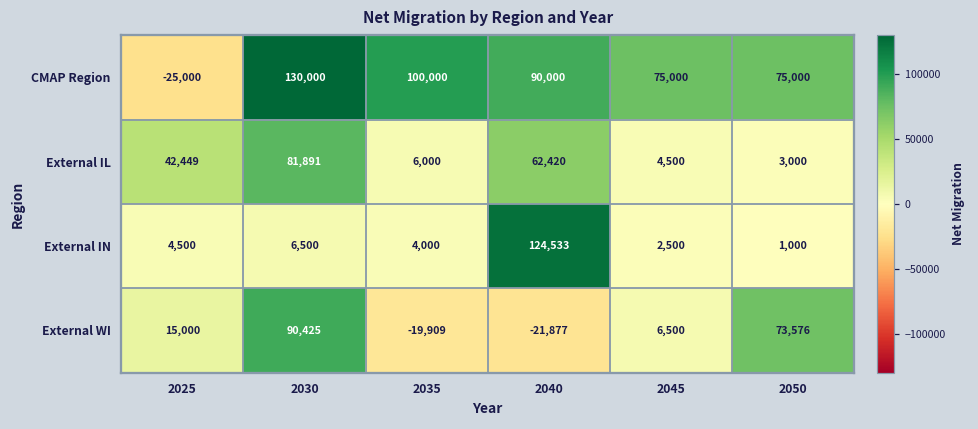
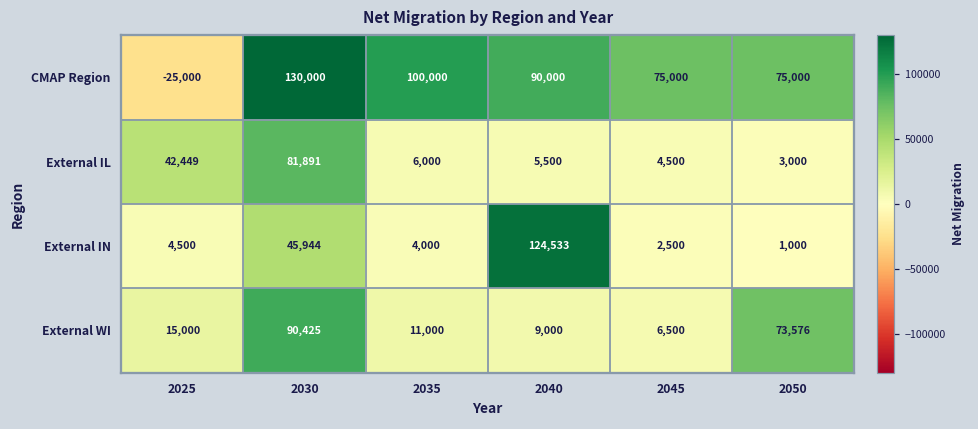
External IL, 2040: 62,420 -> 5,500
External IN, 2030: 6,500 -> 45,944
External WI, 2035: -19,909 -> 11,000
External WI, 2040: -21,877 -> 9,000
